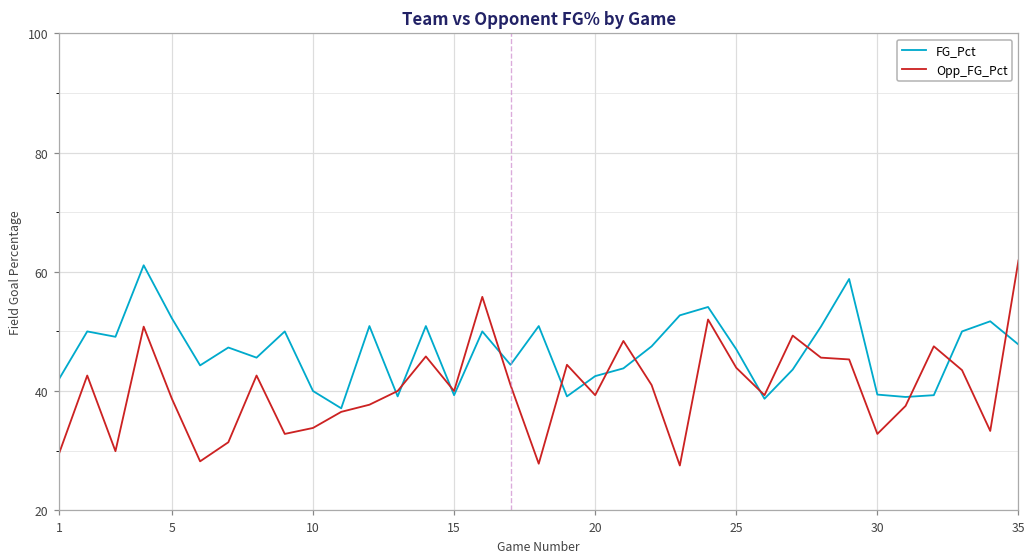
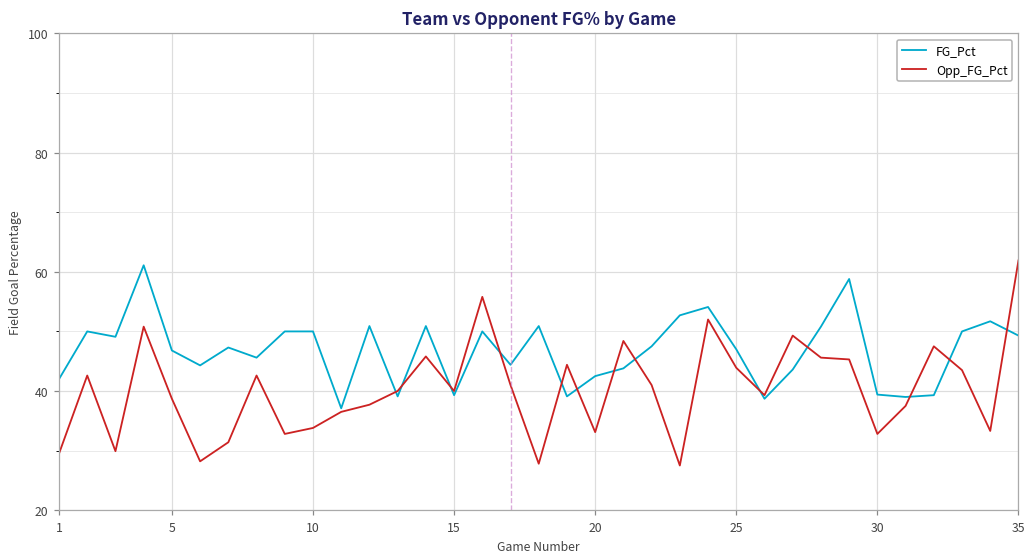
FG_Pct, 5: 52 -> 47
FG_Pct, 10: 40 -> 50
Opp_FG_Pct, 20: 39 -> 33
FG_Pct, 35: 48 -> 49
